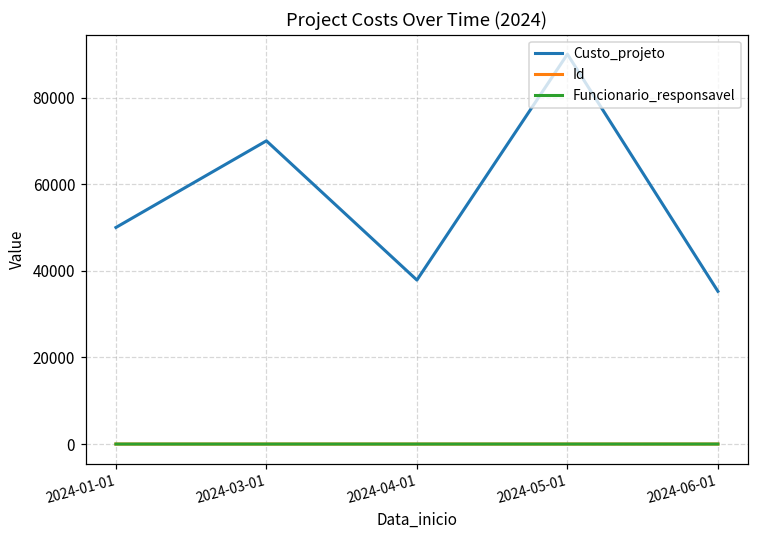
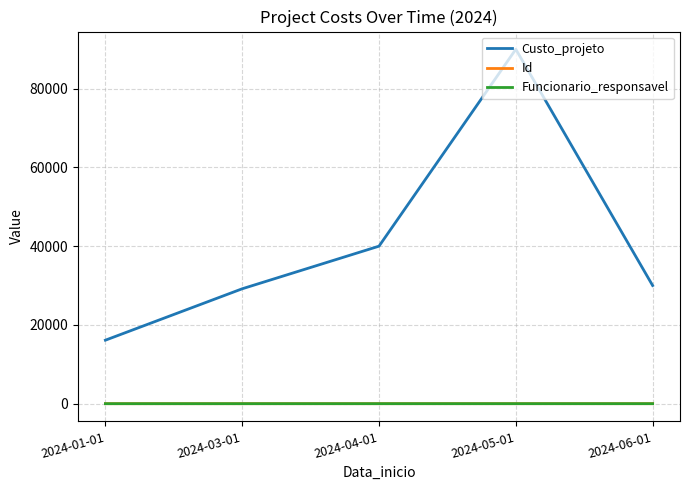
Custo_projeto, 2024-01-01: 50000 -> 16000
Custo_projeto, 2024-03-01: 70000 -> 29000
Custo_projeto, 2024-04-01: 38000 -> 40000
Custo_projeto, 2024-06-01: 35000 -> 30000
